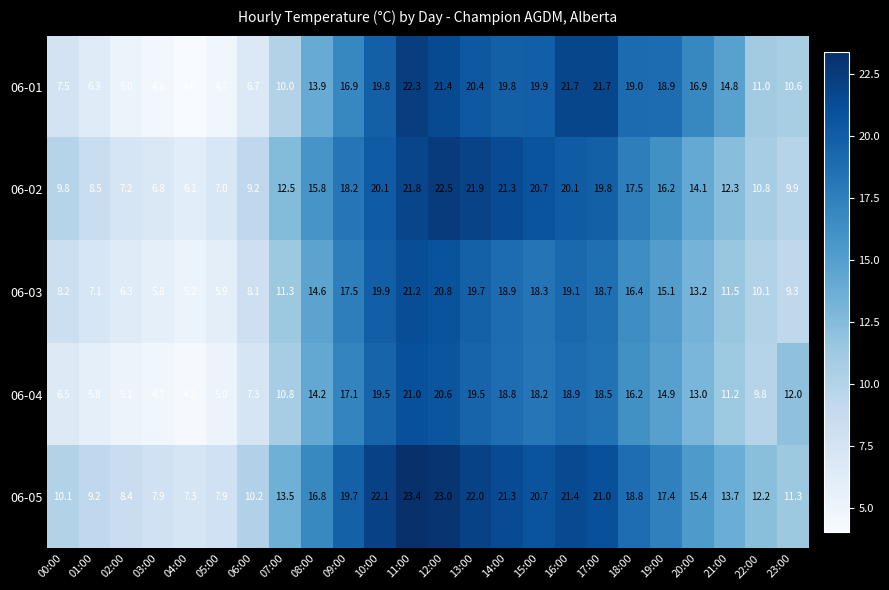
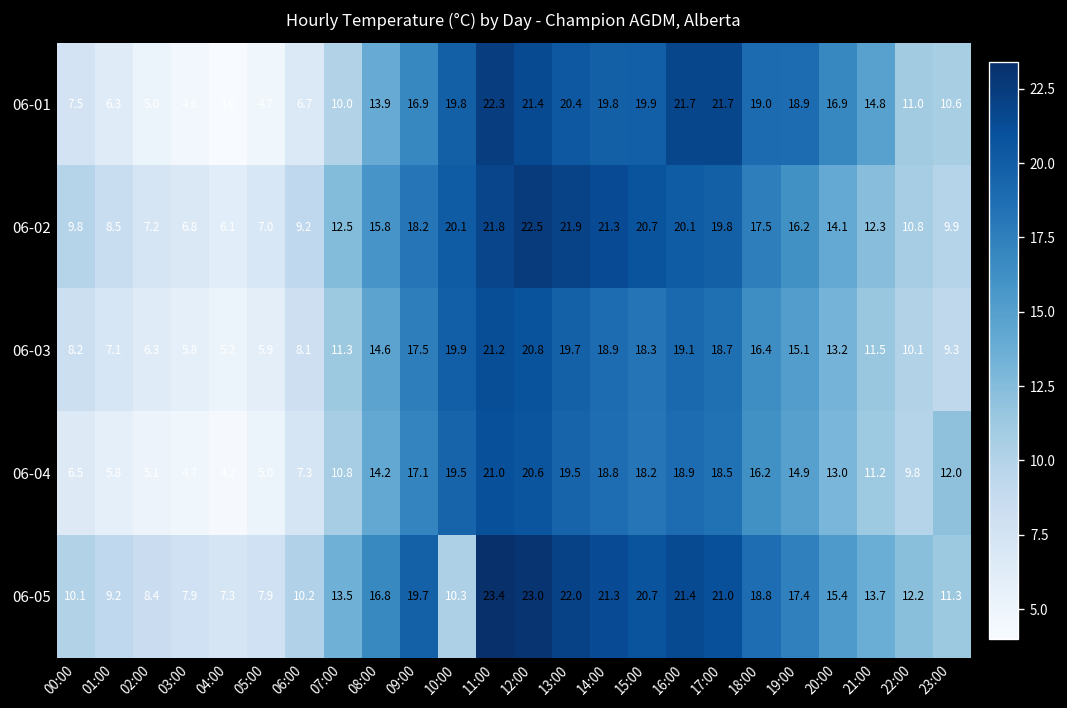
06-05, 10:00: 22.1 -> 10.3
